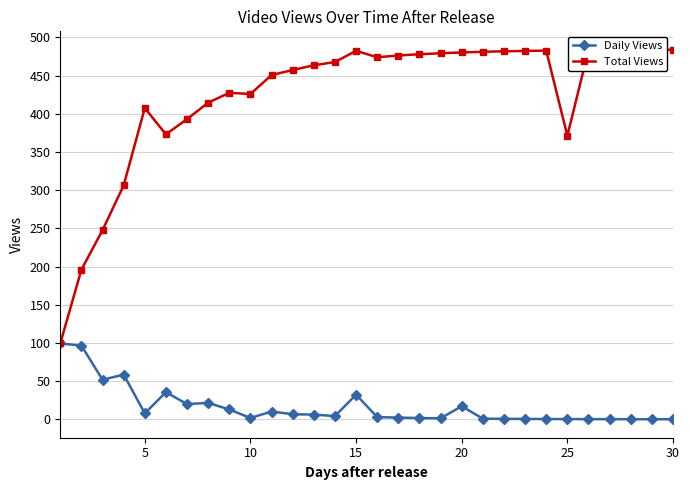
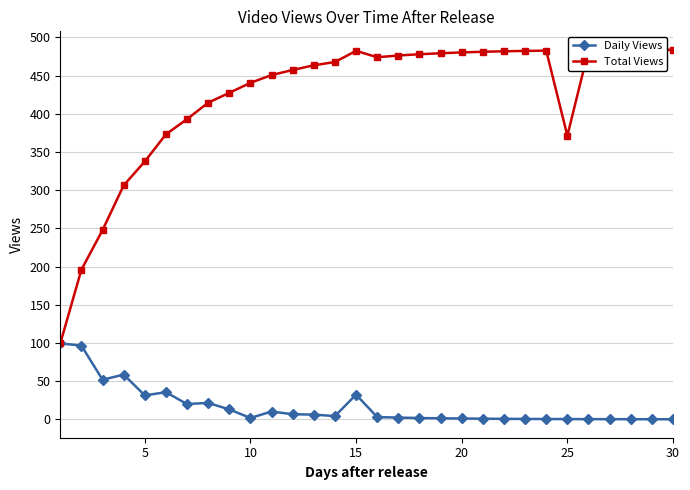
Daily Views, 5: 10 -> 30
Total Views, 5: 410 -> 340
Total Views, 10: 430 -> 440
Daily Views, 20: 20 -> 0
